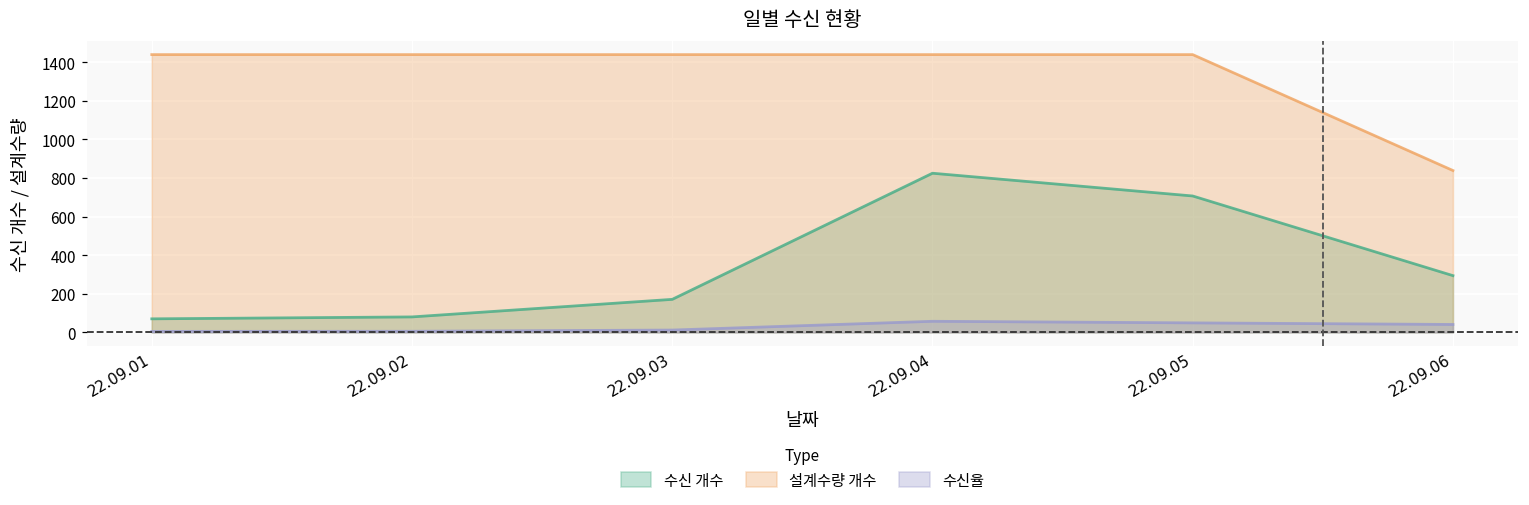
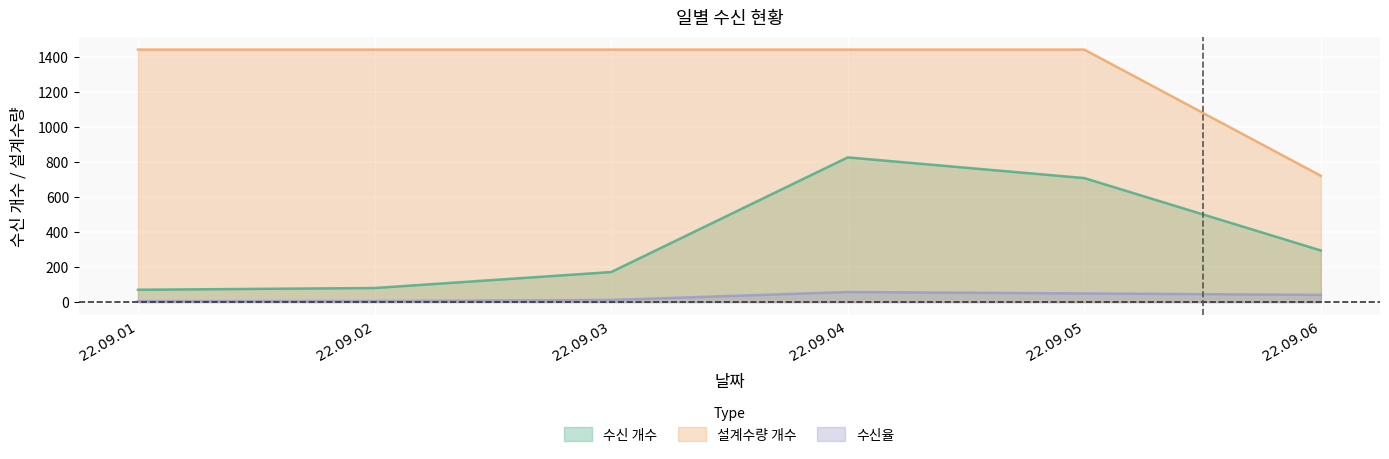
설계수량 개수, 22.09.06: 840 -> 720
